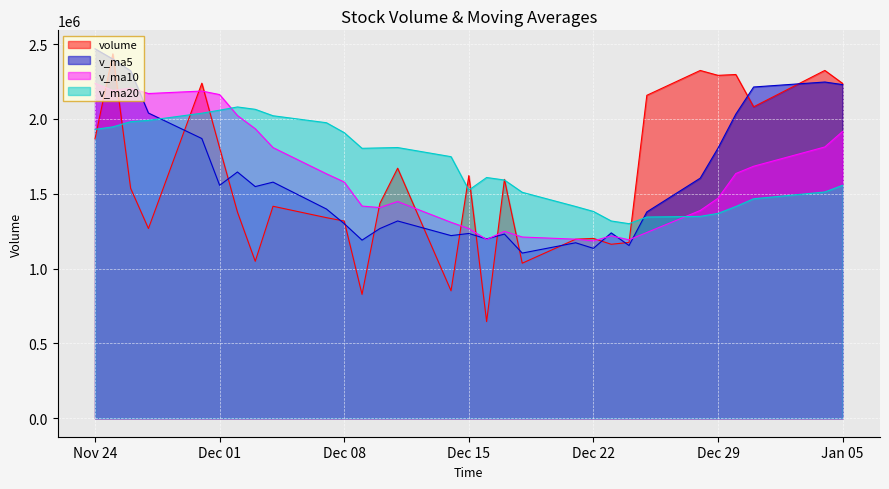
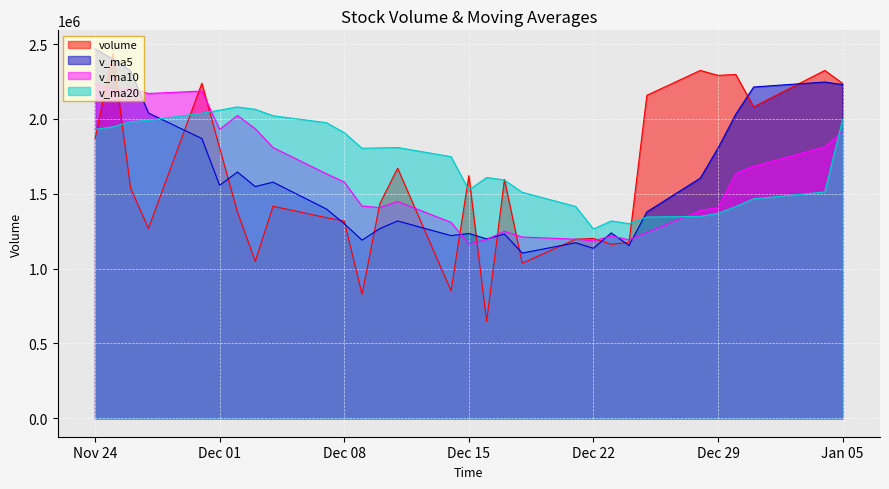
v_ma10, Dec 01: 2160000 -> 1930000
v_ma10, Dec 15: 1270000 -> 1160000
v_ma20, Dec 22: 1380000 -> 1260000
v_ma10, Dec 29: 1470000 -> 1410000
v_ma20, Jan 05: 1560000 -> 2000000
